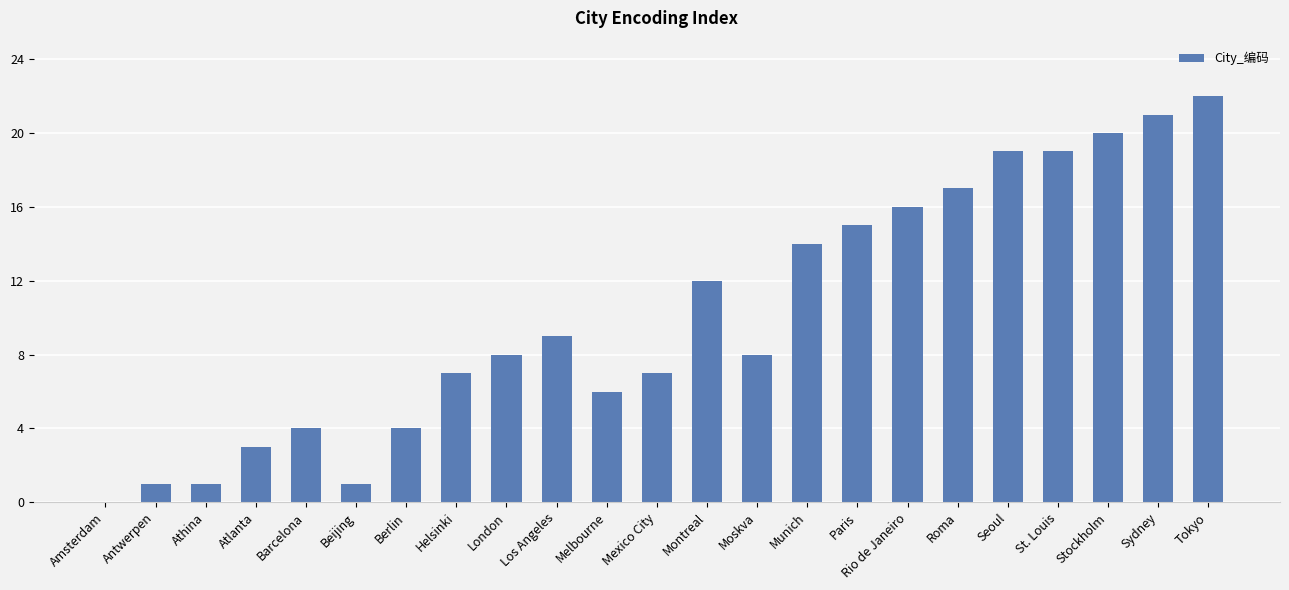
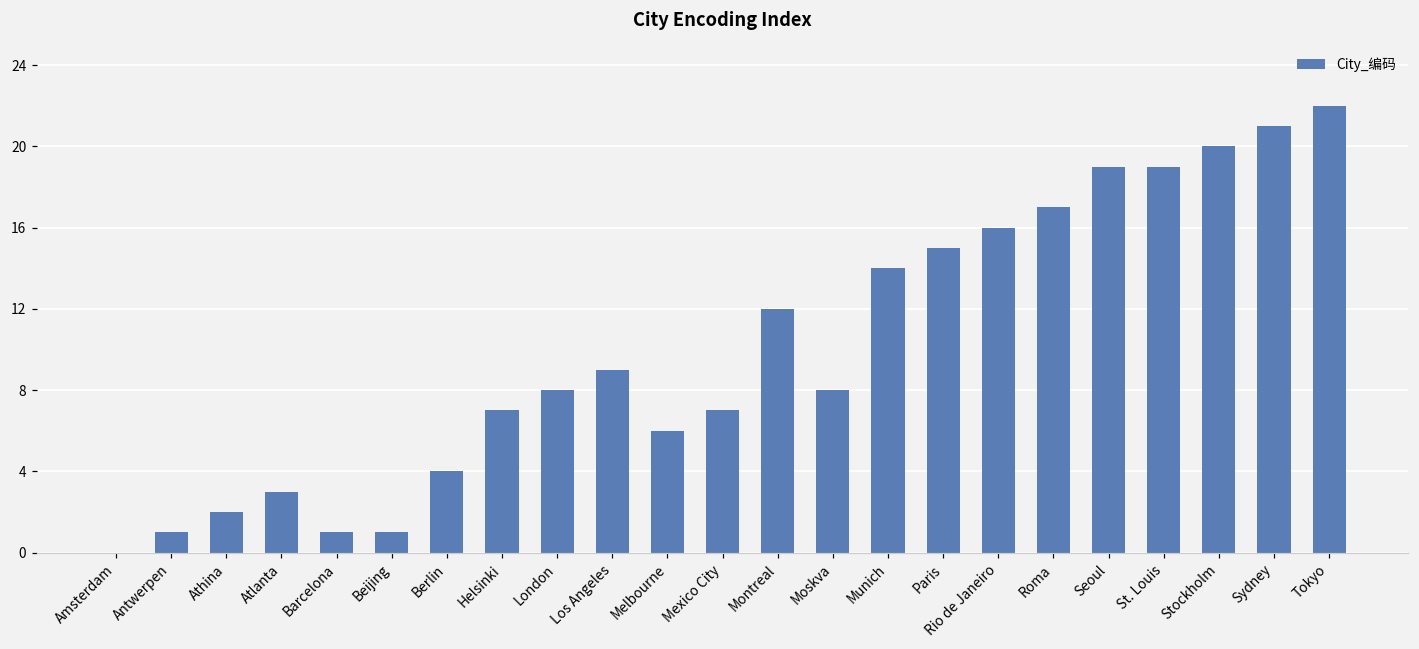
Athina: 1 -> 2
Barcelona: 4 -> 1
